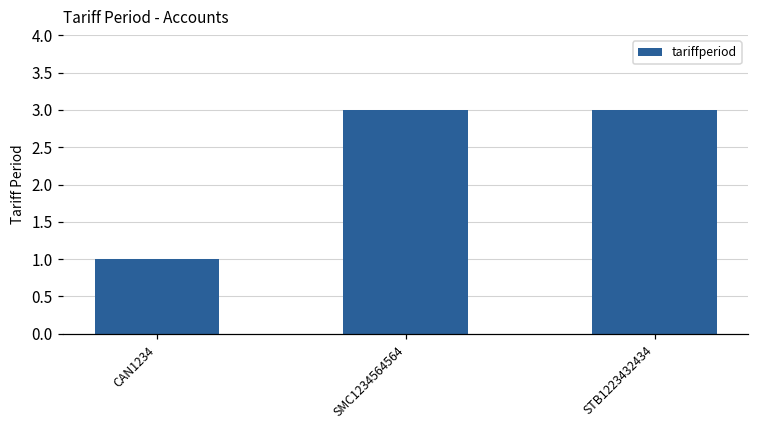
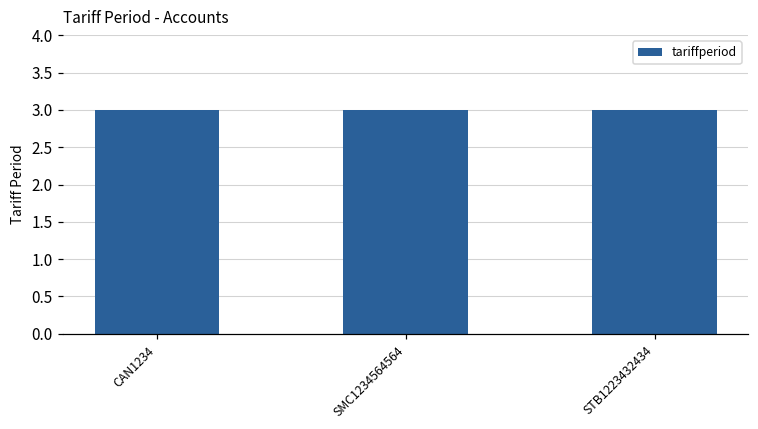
CAN1234: 1 -> 3
